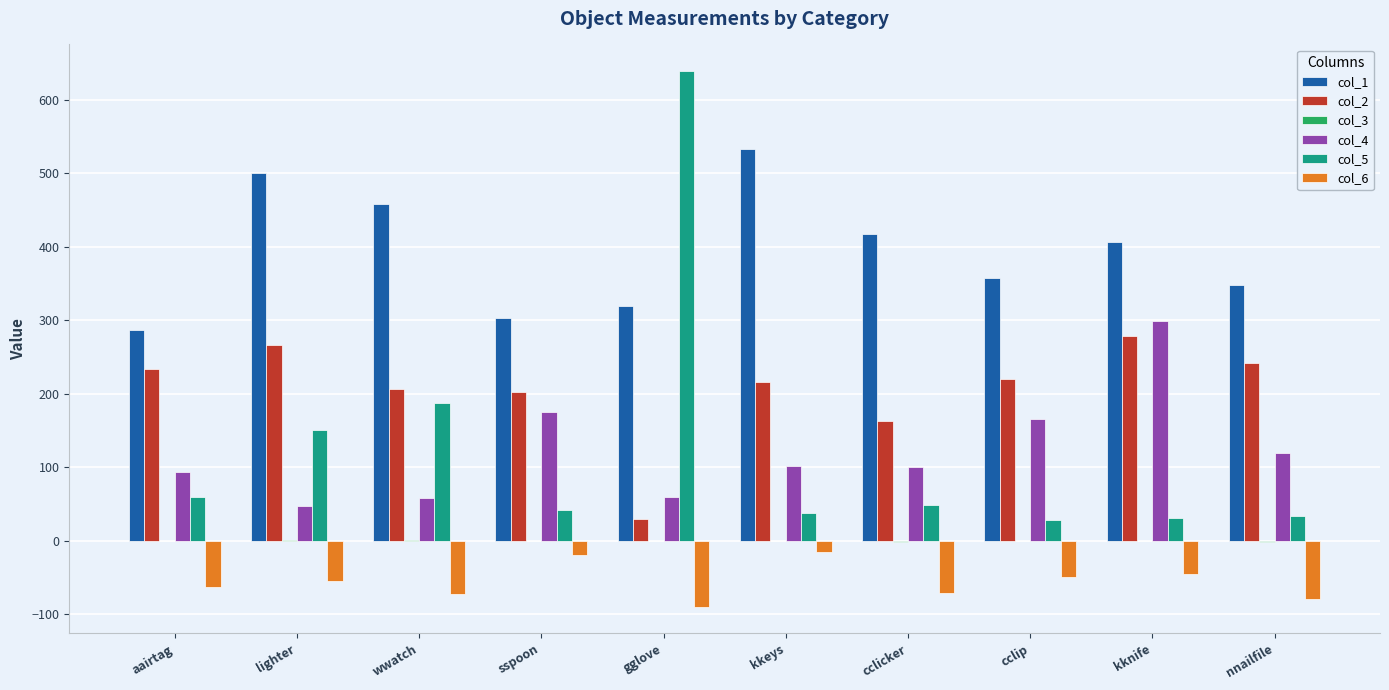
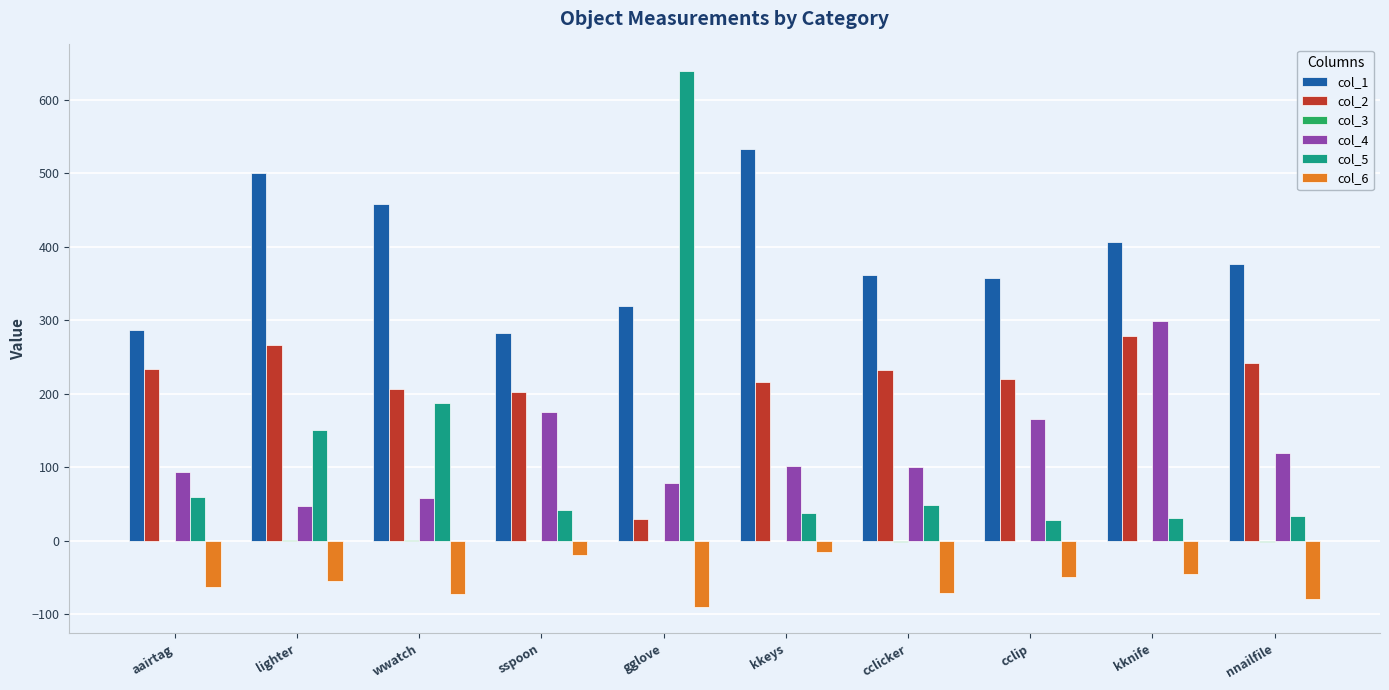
col_1, sspoon: 300 -> 280
col_4, gglove: 60 -> 80
col_1, cclicker: 420 -> 360
col_2, cclicker: 160 -> 230
col_1, nnailfile: 350 -> 380
